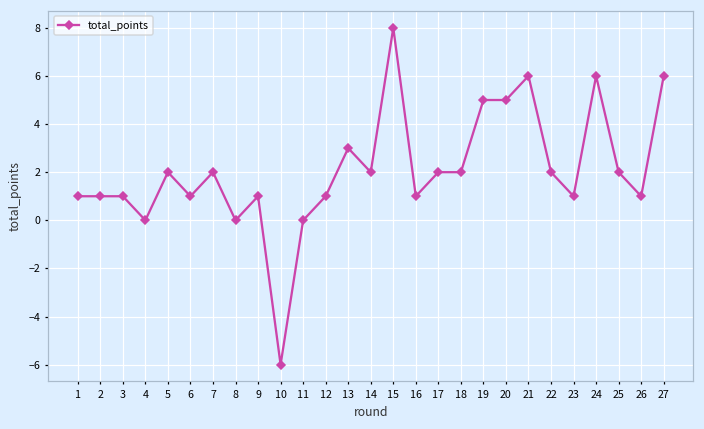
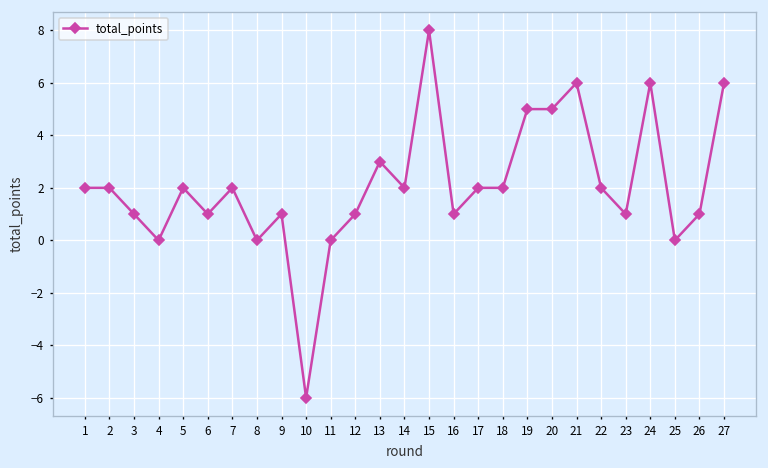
1: 1 -> 2
2: 1 -> 2
25: 2 -> 0
